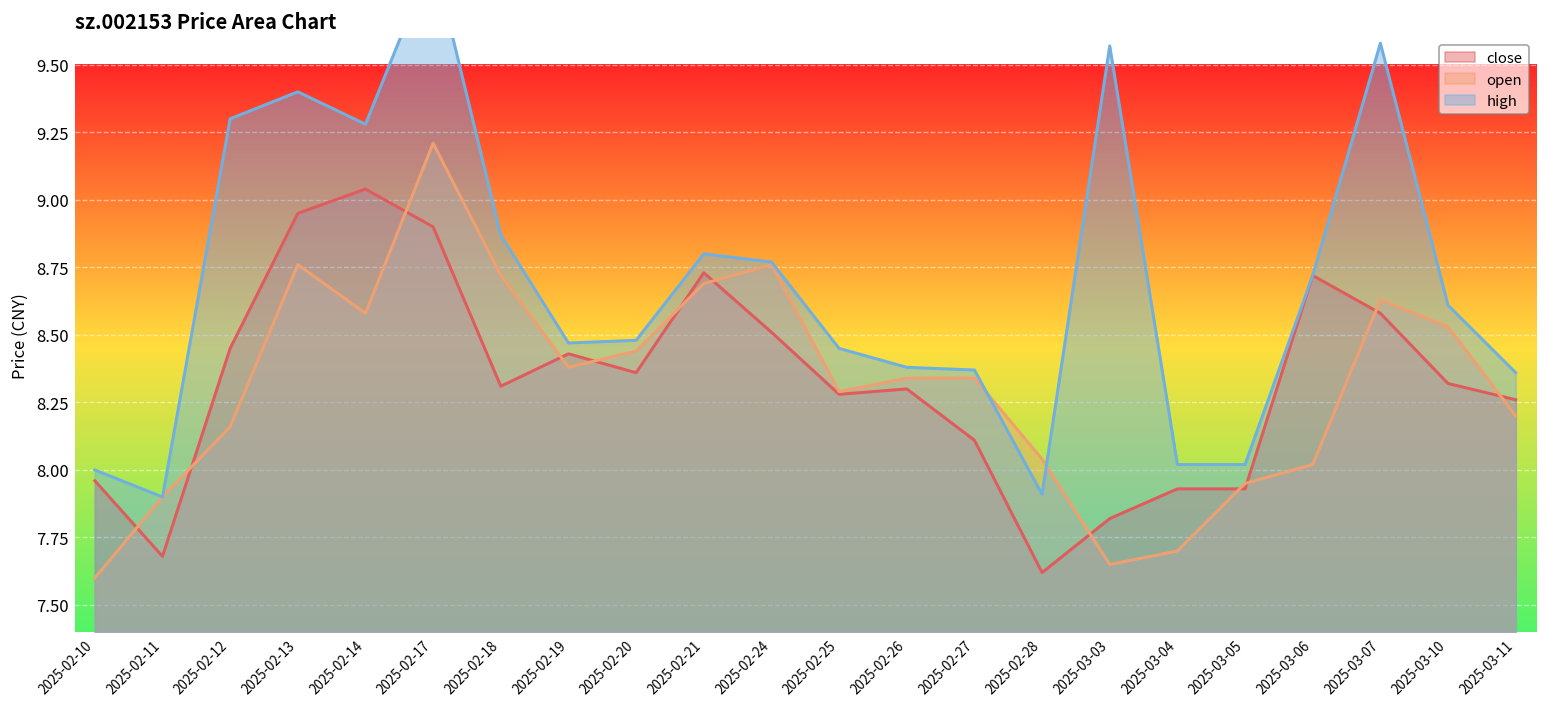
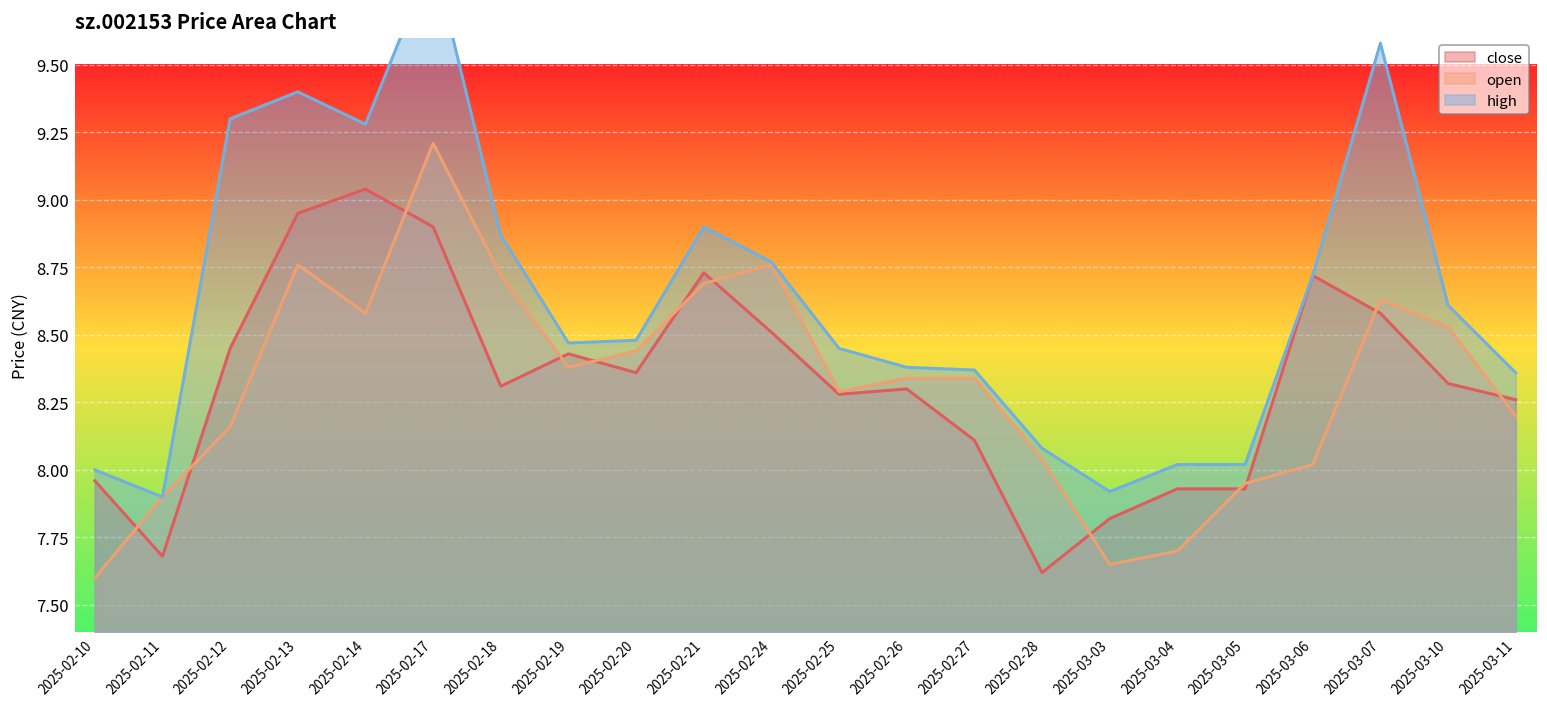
high, 2025-02-21: 8.8 -> 8.9
high, 2025-02-28: 7.91 -> 8.08
high, 2025-03-03: 9.57 -> 7.92
